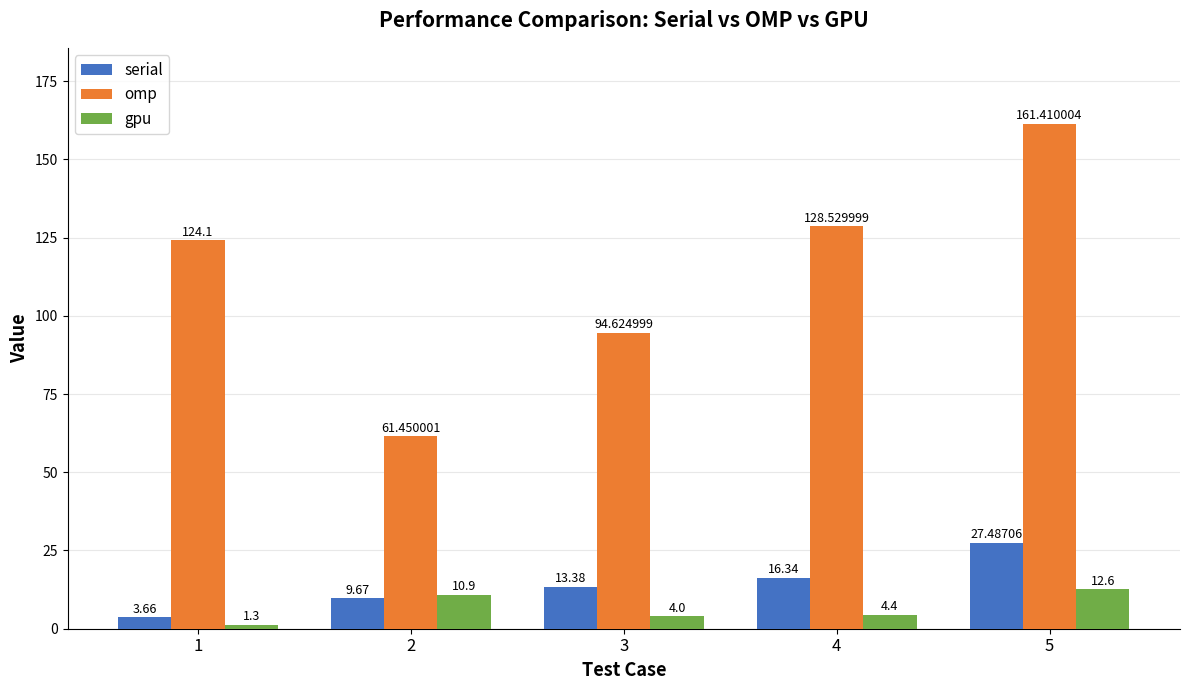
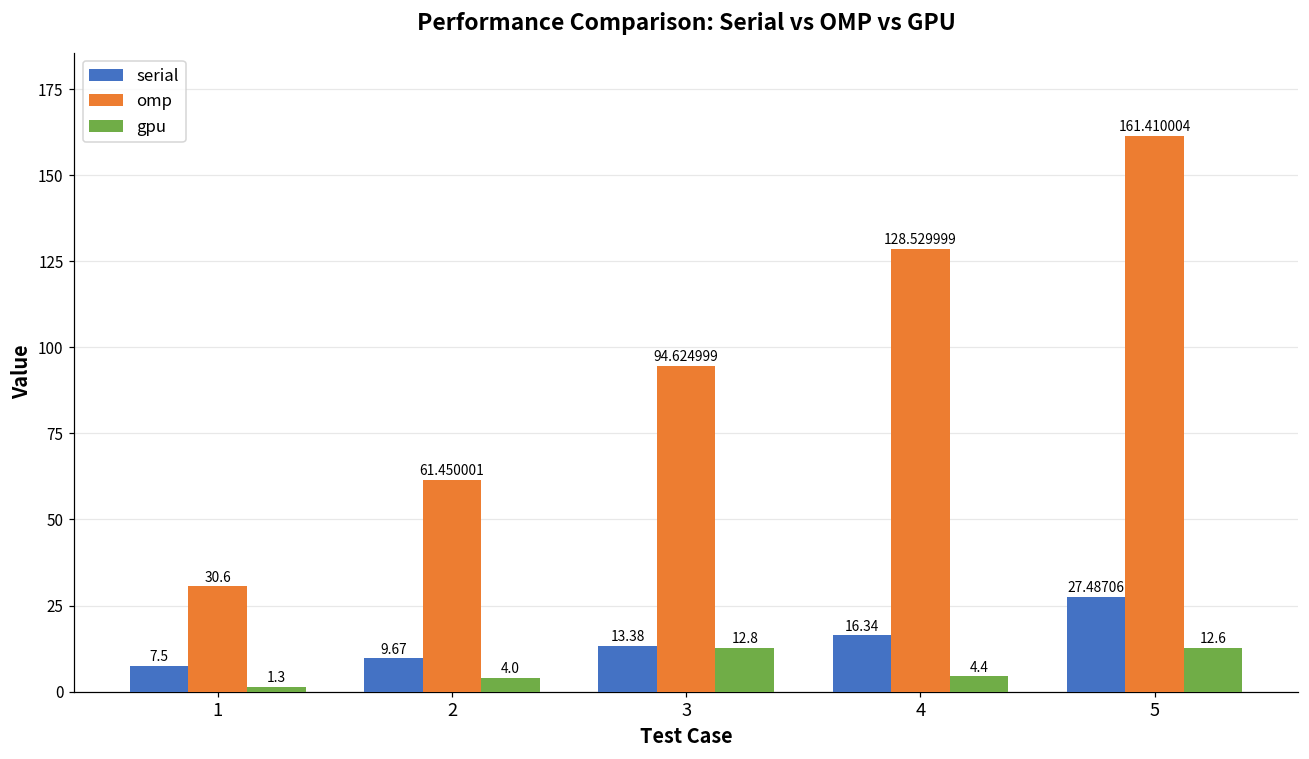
serial, 1: 3.66 -> 7.5
omp, 1: 124.1 -> 30.6
gpu, 2: 10.9 -> 4.0
gpu, 3: 4.0 -> 12.8
